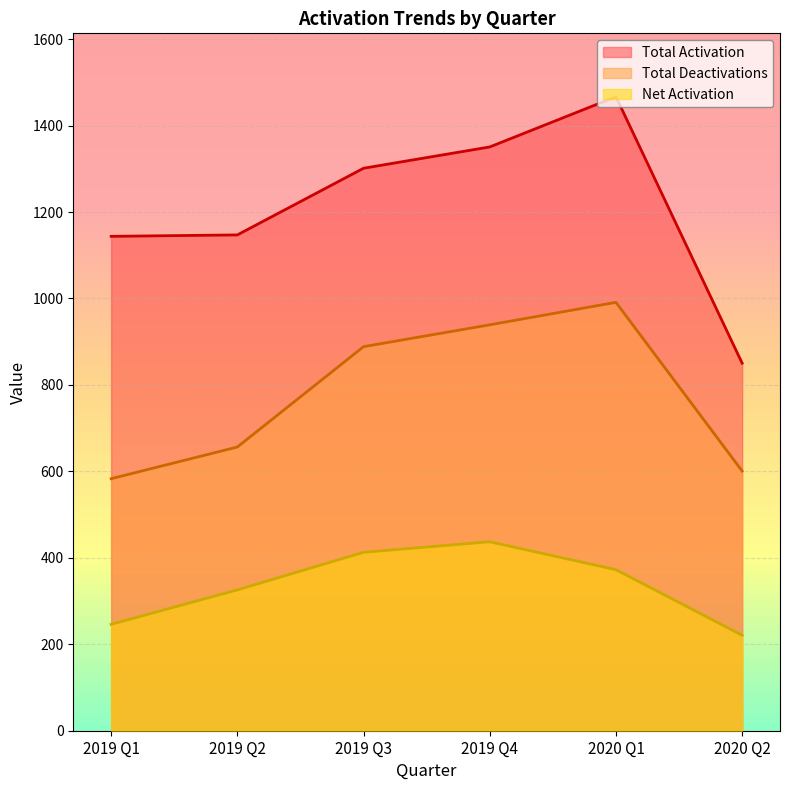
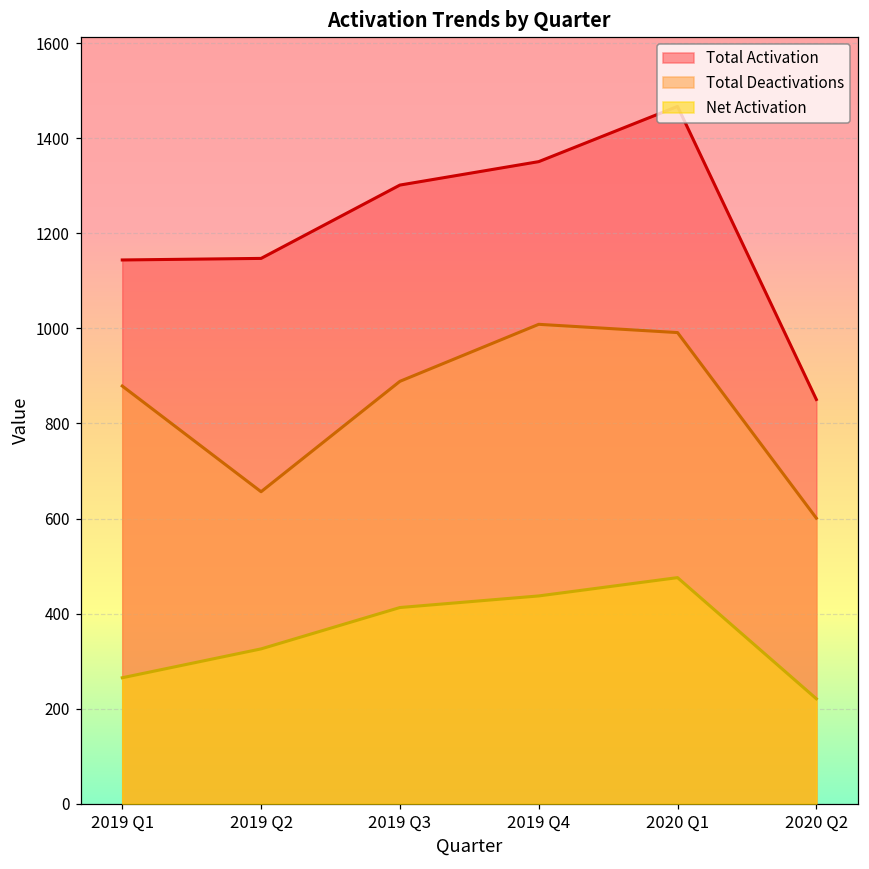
Total Deactivations, 2019 Q1: 580 -> 880
Net Activation, 2019 Q1: 250 -> 270
Total Deactivations, 2019 Q4: 940 -> 1010
Net Activation, 2020 Q1: 370 -> 480
